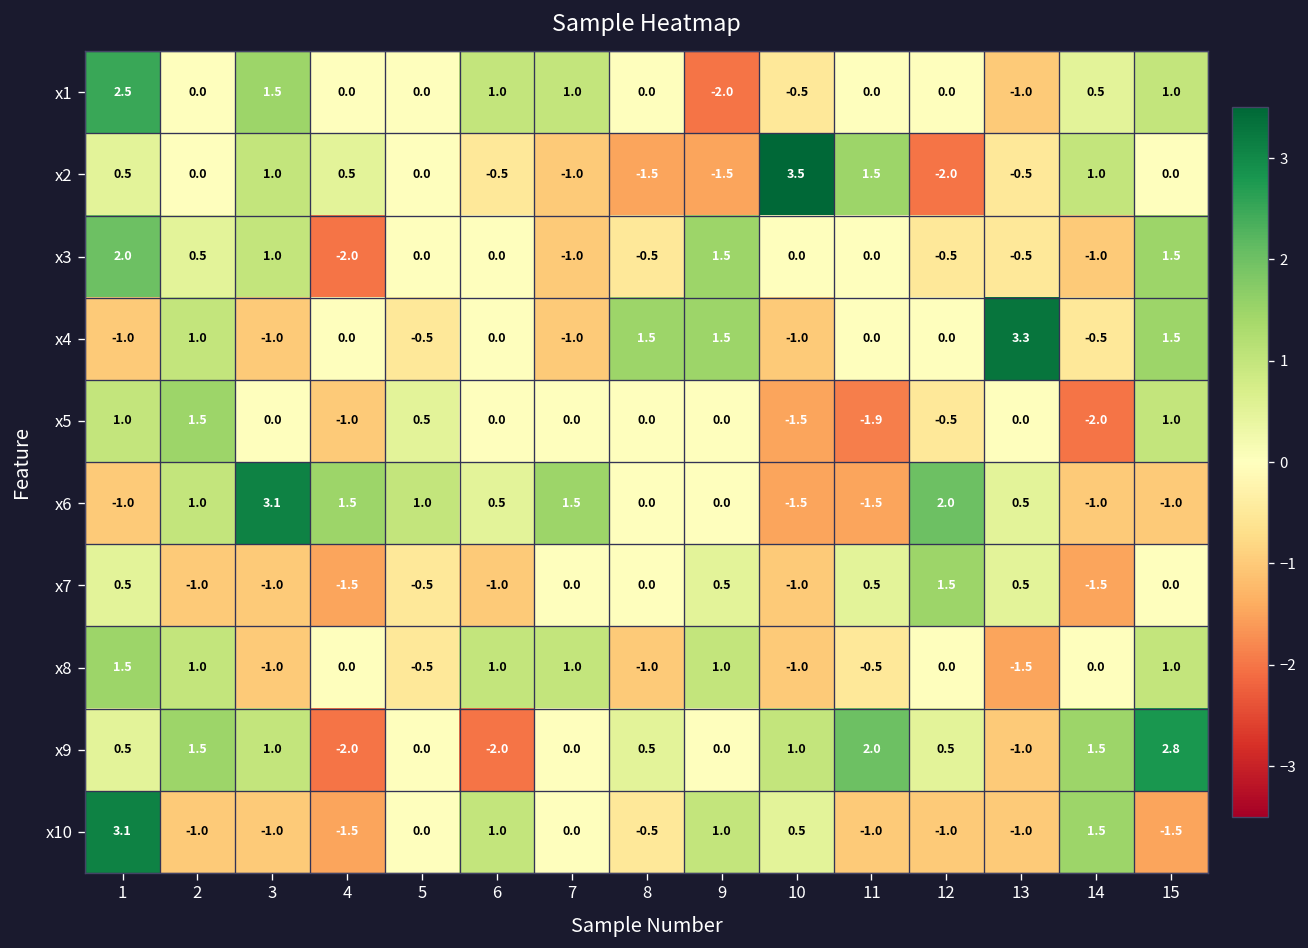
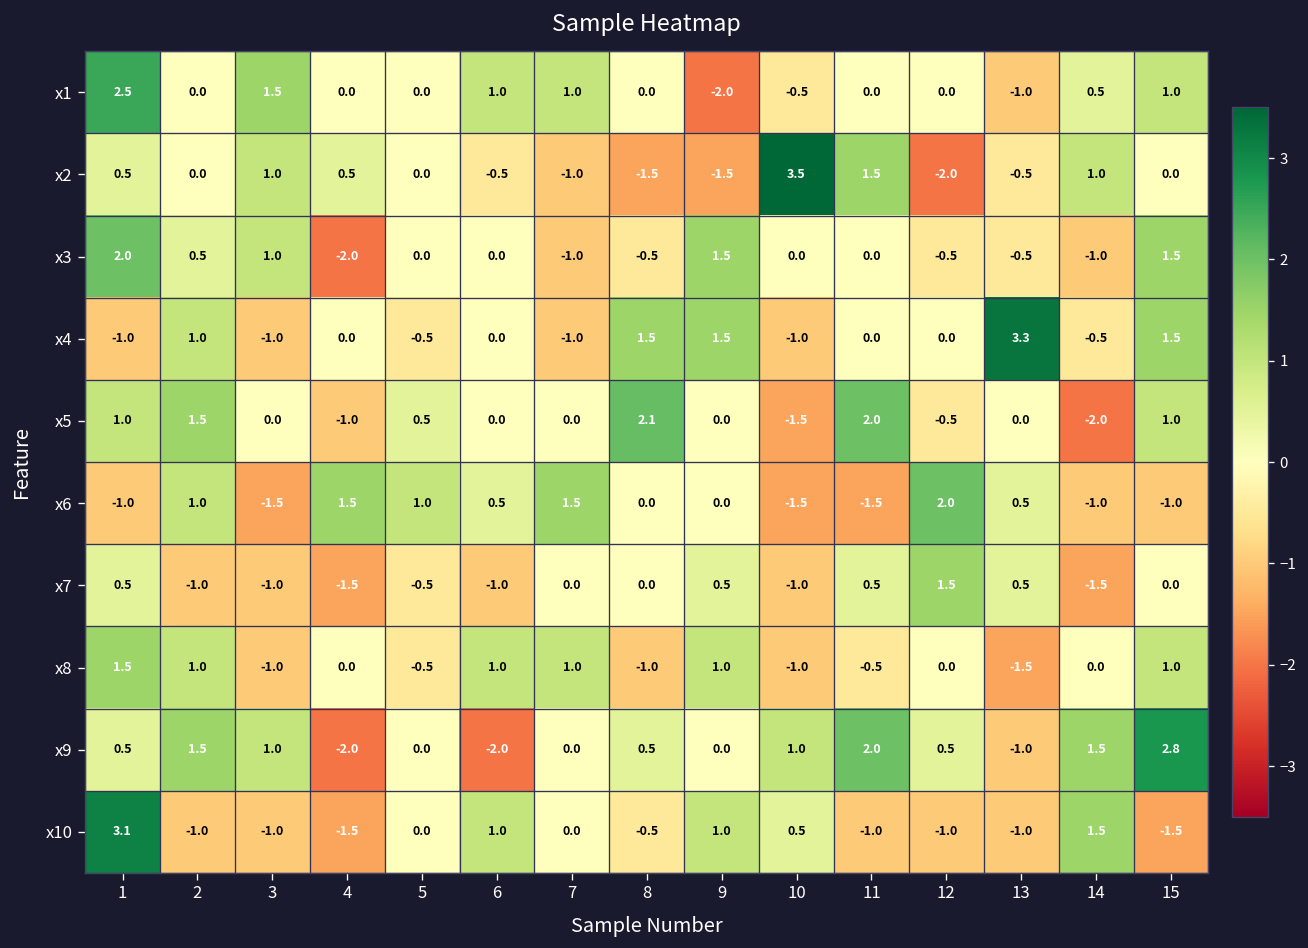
x5, 8: 0.0 -> 2.1
x5, 11: -1.9 -> 2.0
x6, 3: 3.1 -> -1.5
